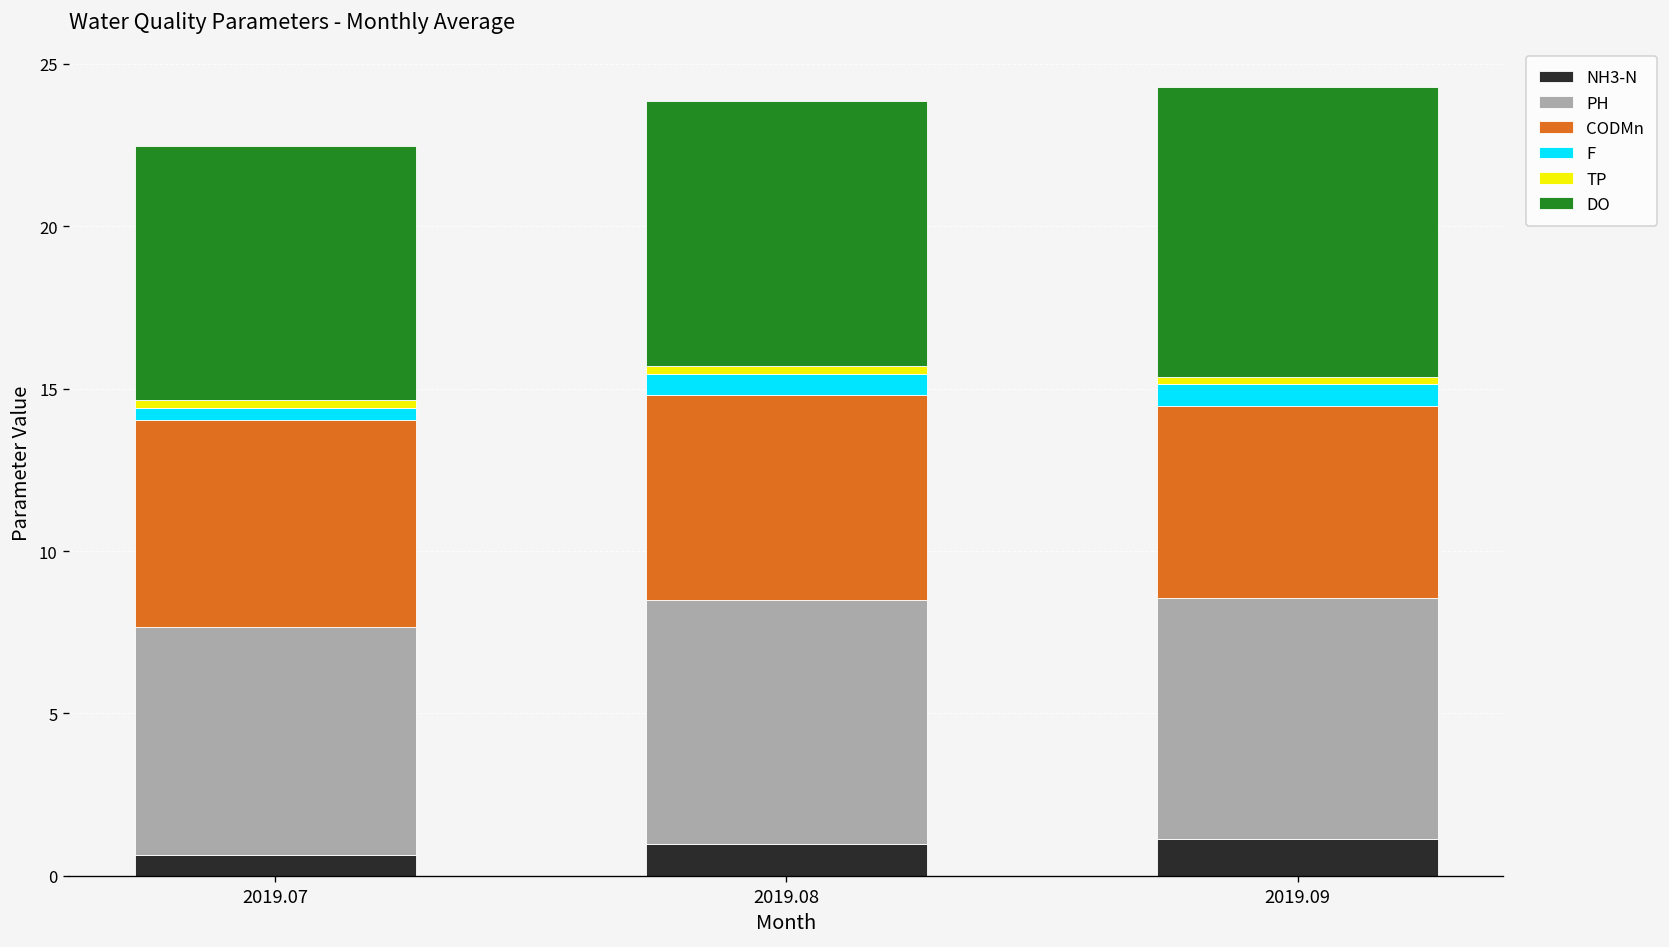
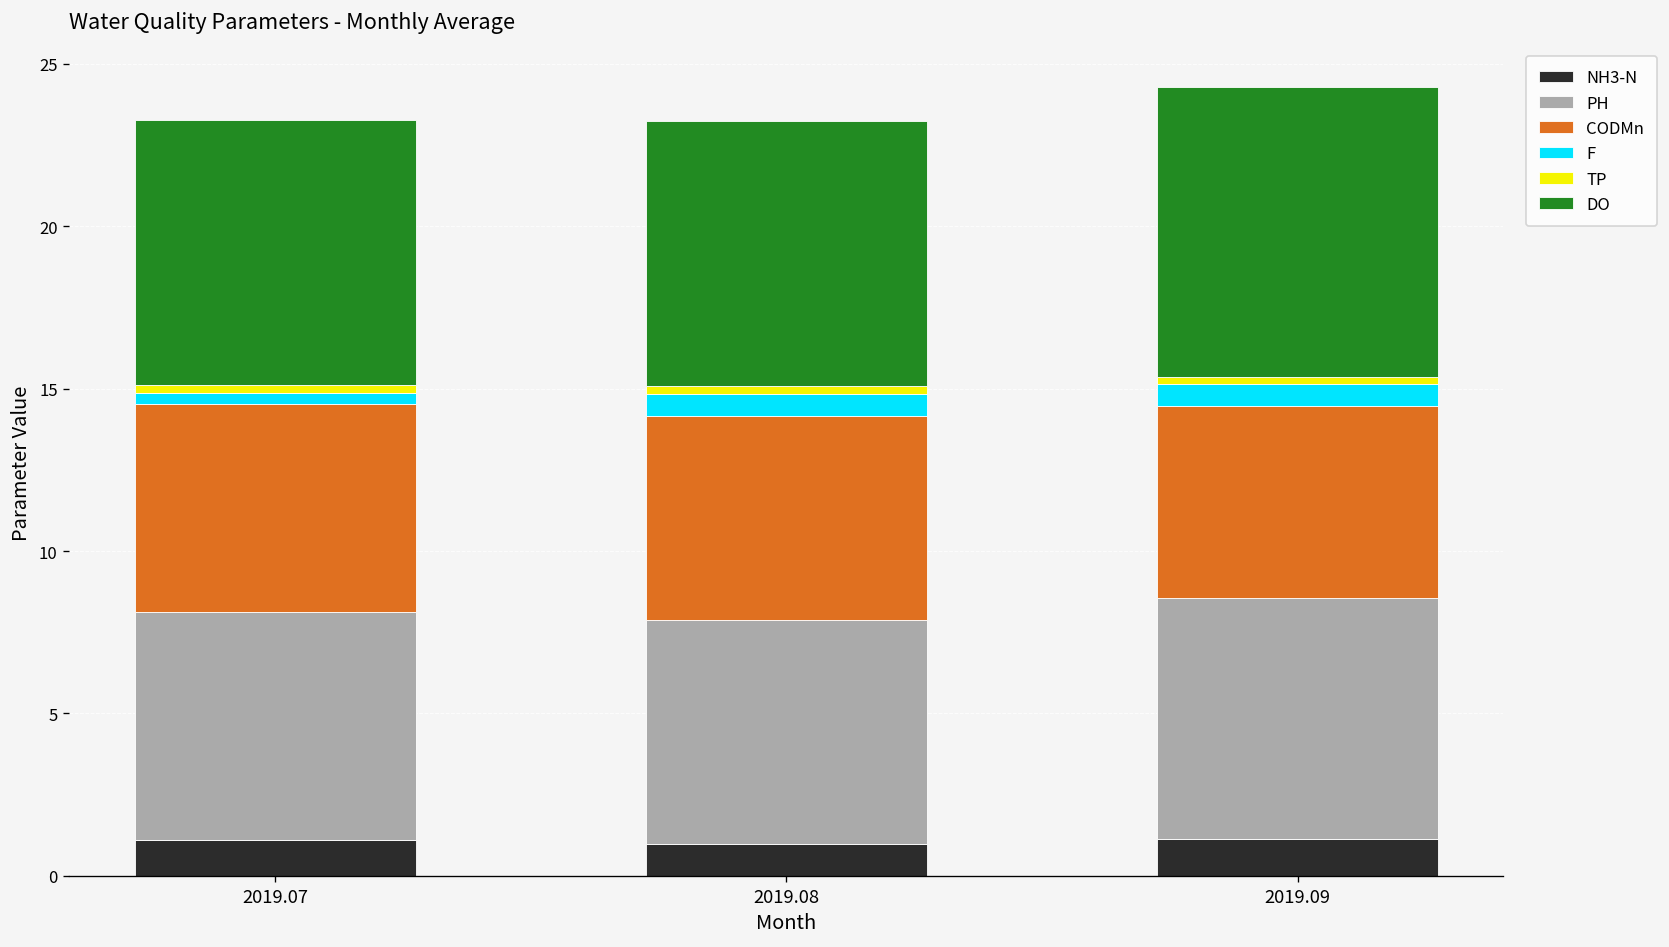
NH3-N, 2019.07: 0.6 -> 1.1
DO, 2019.07: 7.8 -> 8.1
PH, 2019.08: 7.5 -> 6.9
